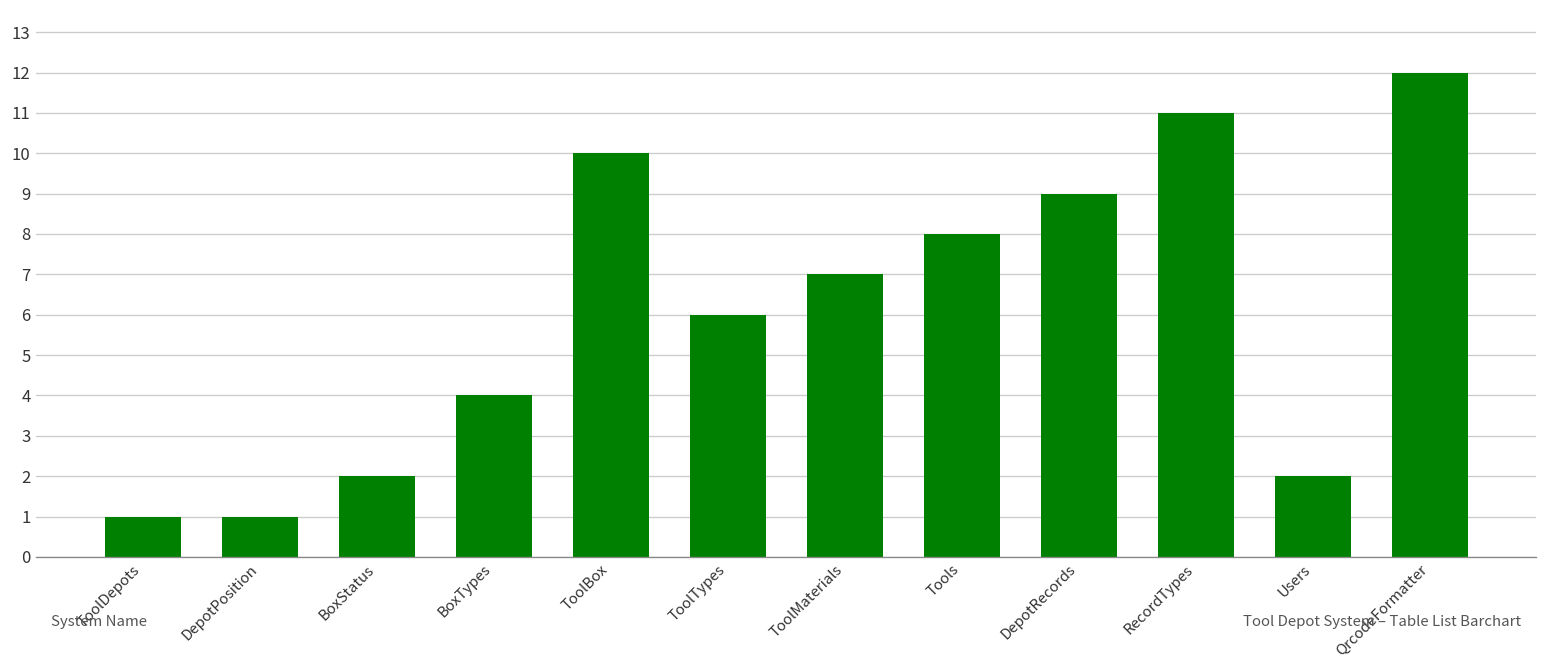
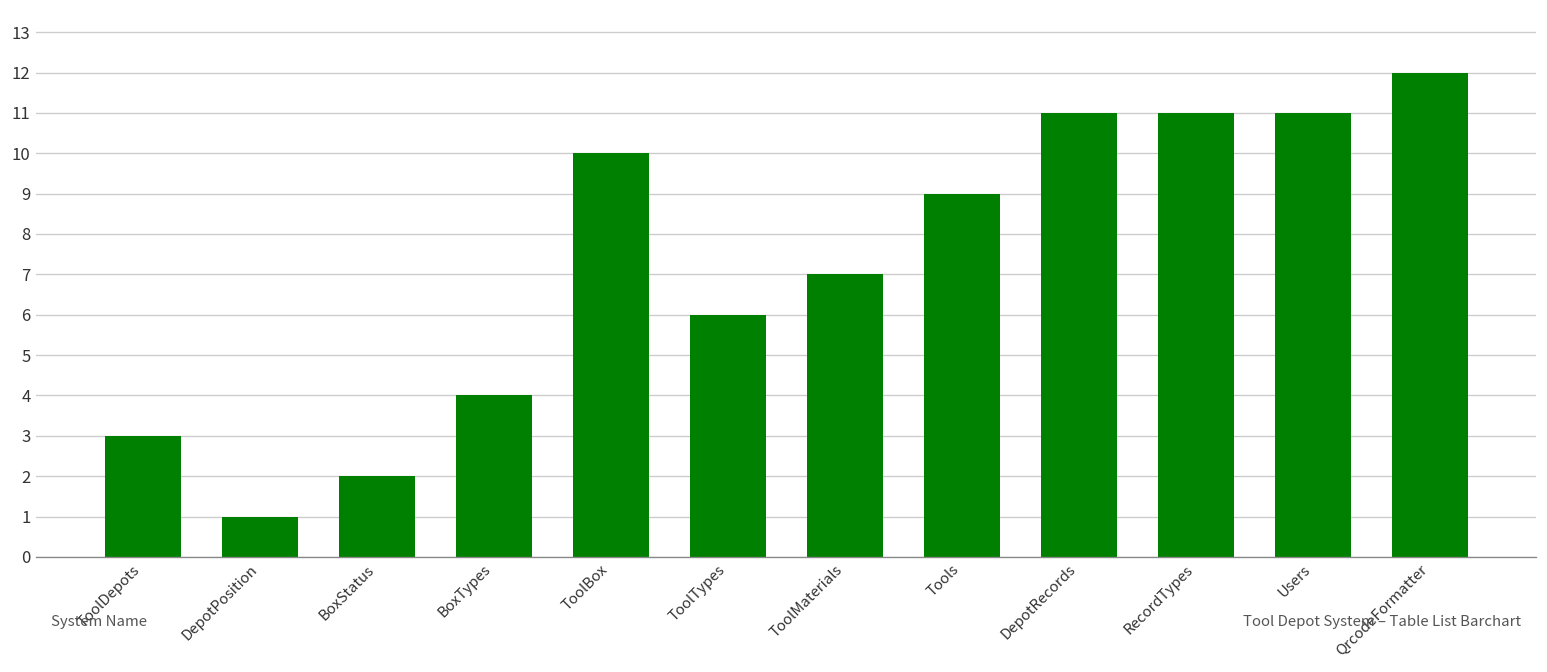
ToolDepots: 1 -> 3
Tools: 8 -> 9
DepotRecords: 9 -> 11
Users: 2 -> 11
